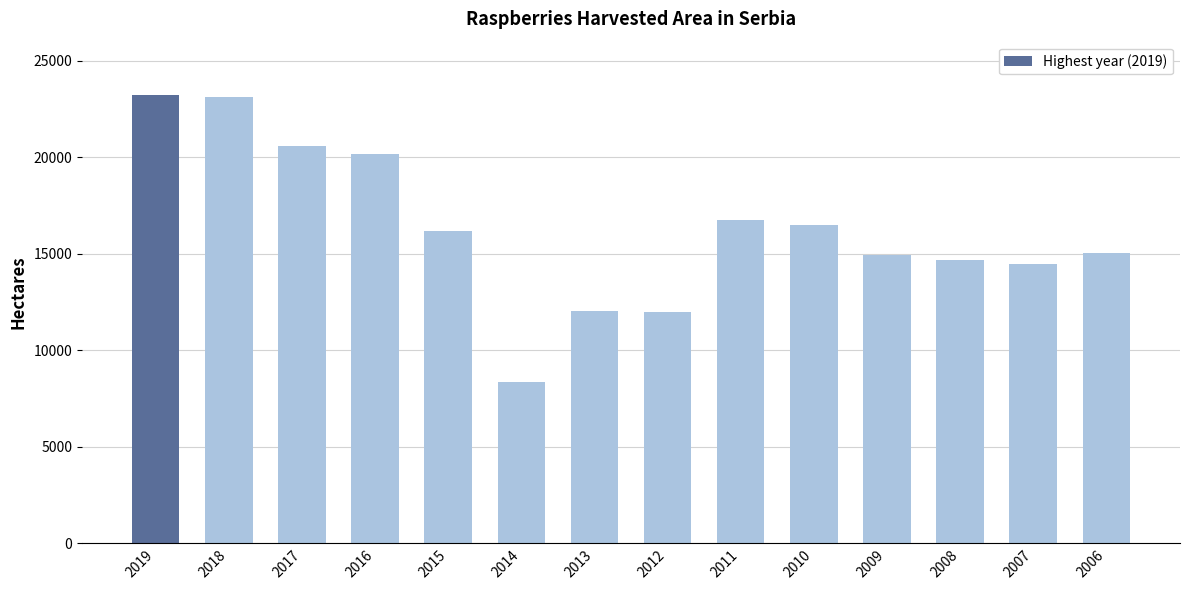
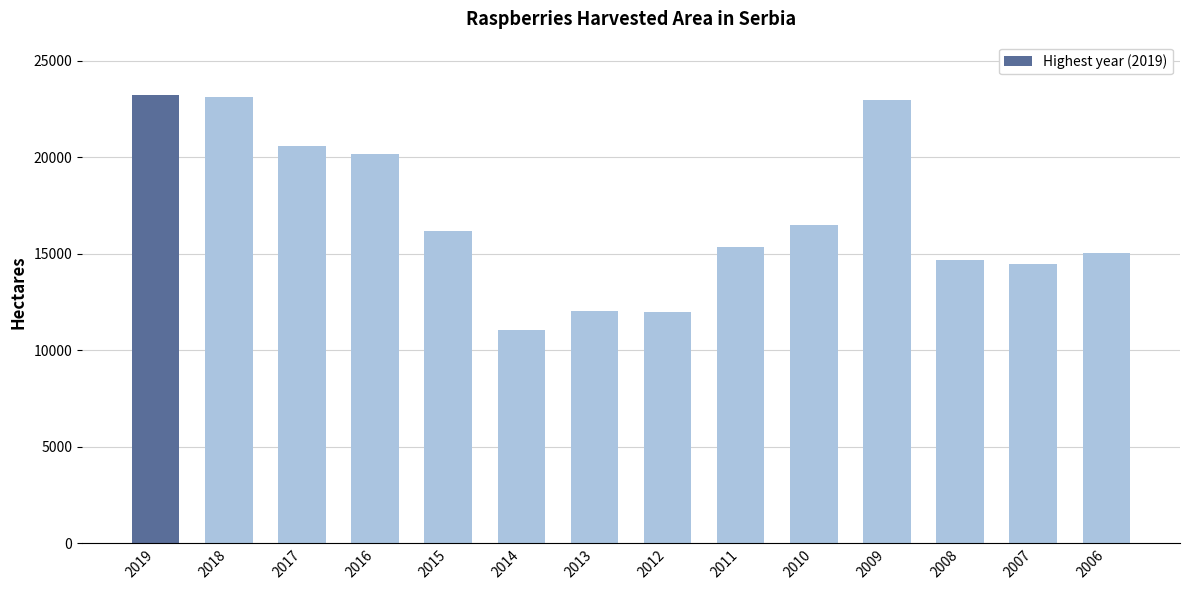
2014: 8400 -> 11000
2011: 16700 -> 15400
2009: 15000 -> 23000
